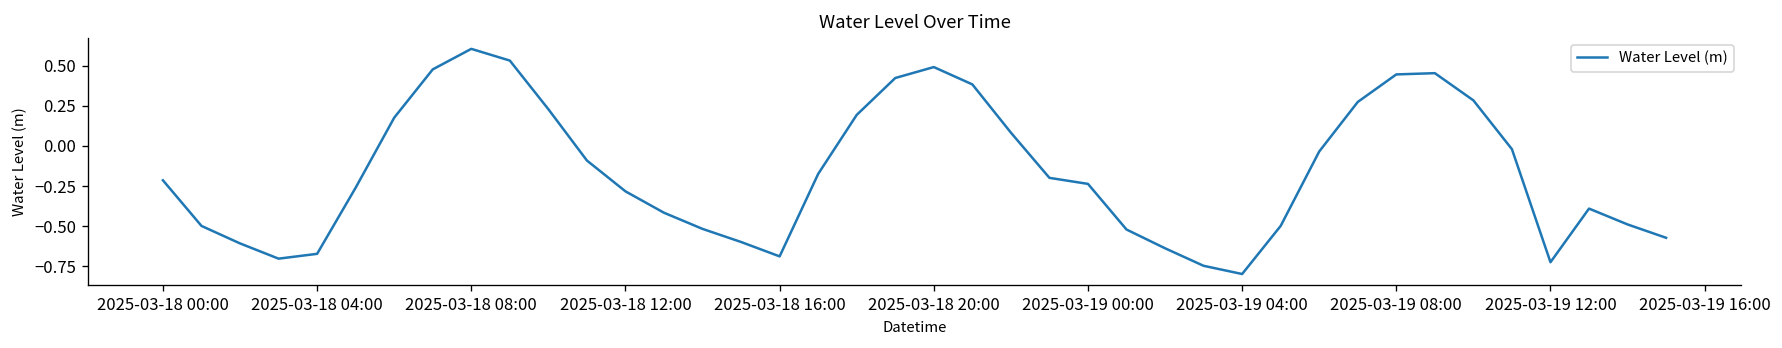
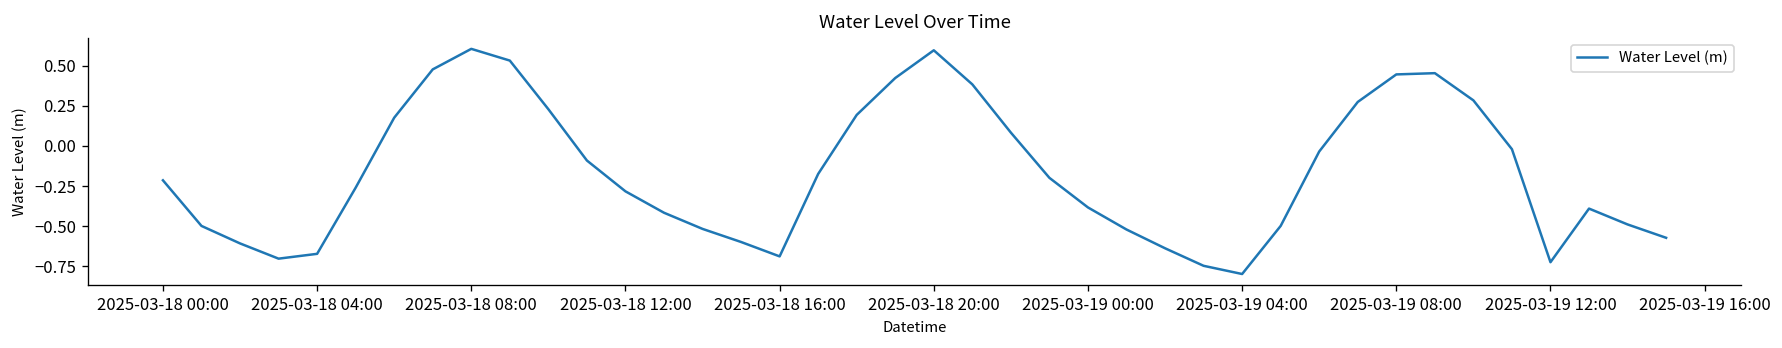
2025-03-18 20:00: 0.49 -> 0.60
2025-03-19 00:00: -0.24 -> -0.38
